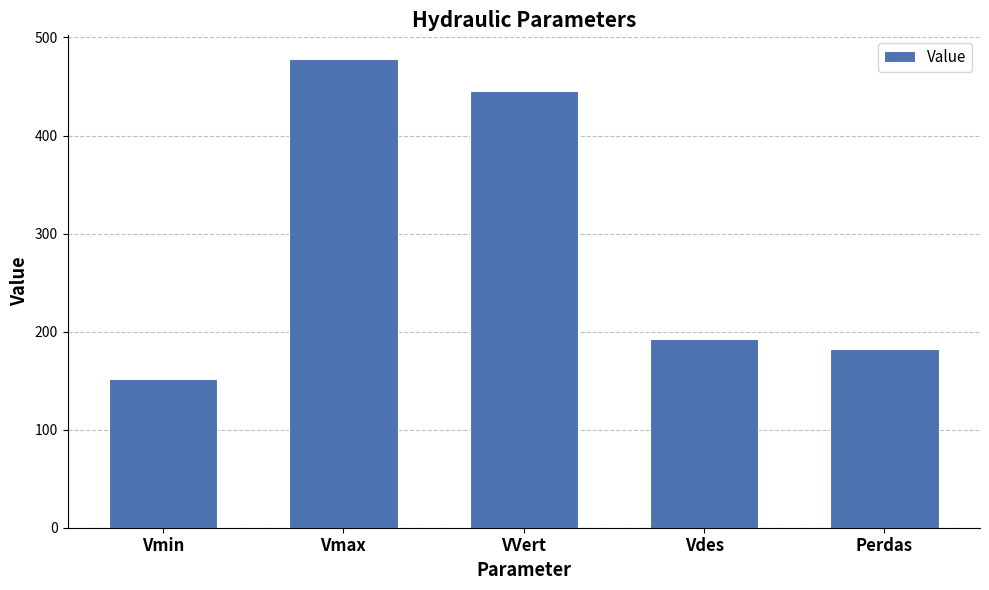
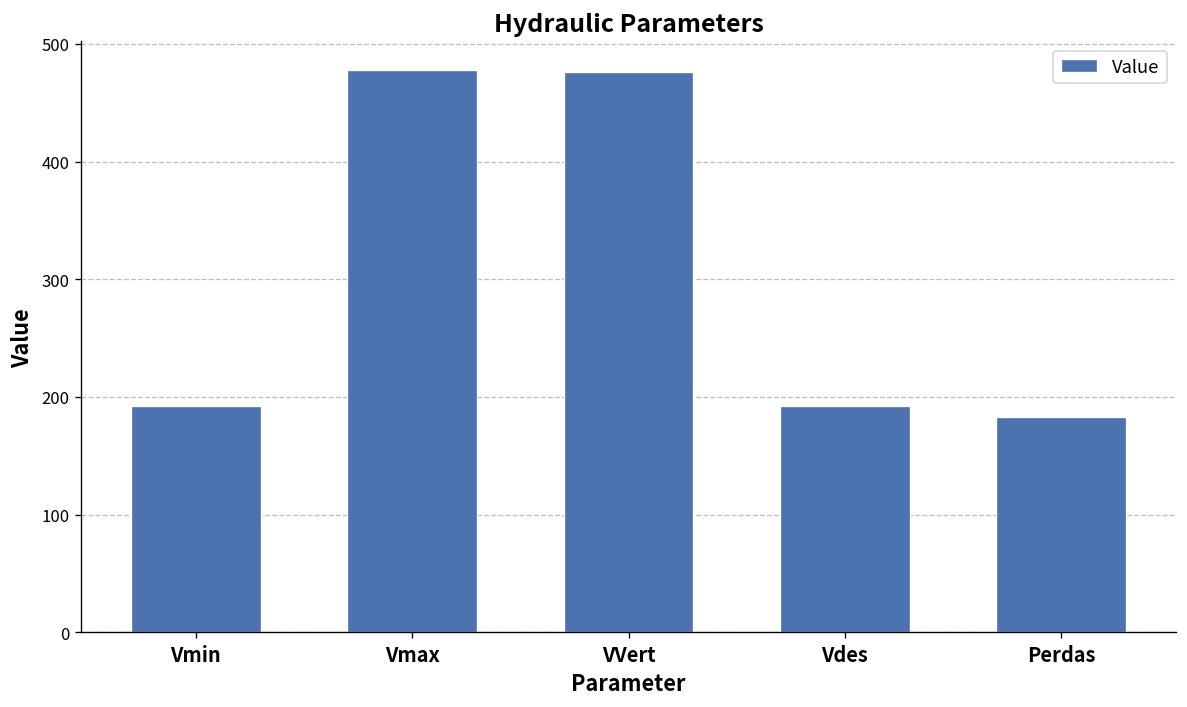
Vmin: 150 -> 190
VVert: 450 -> 480
